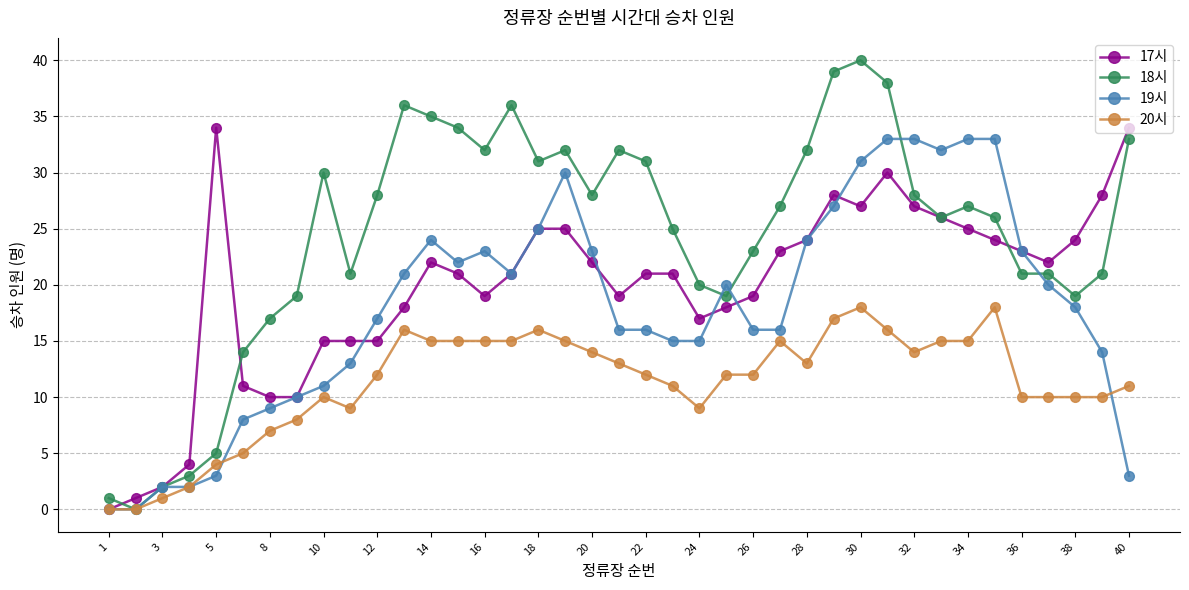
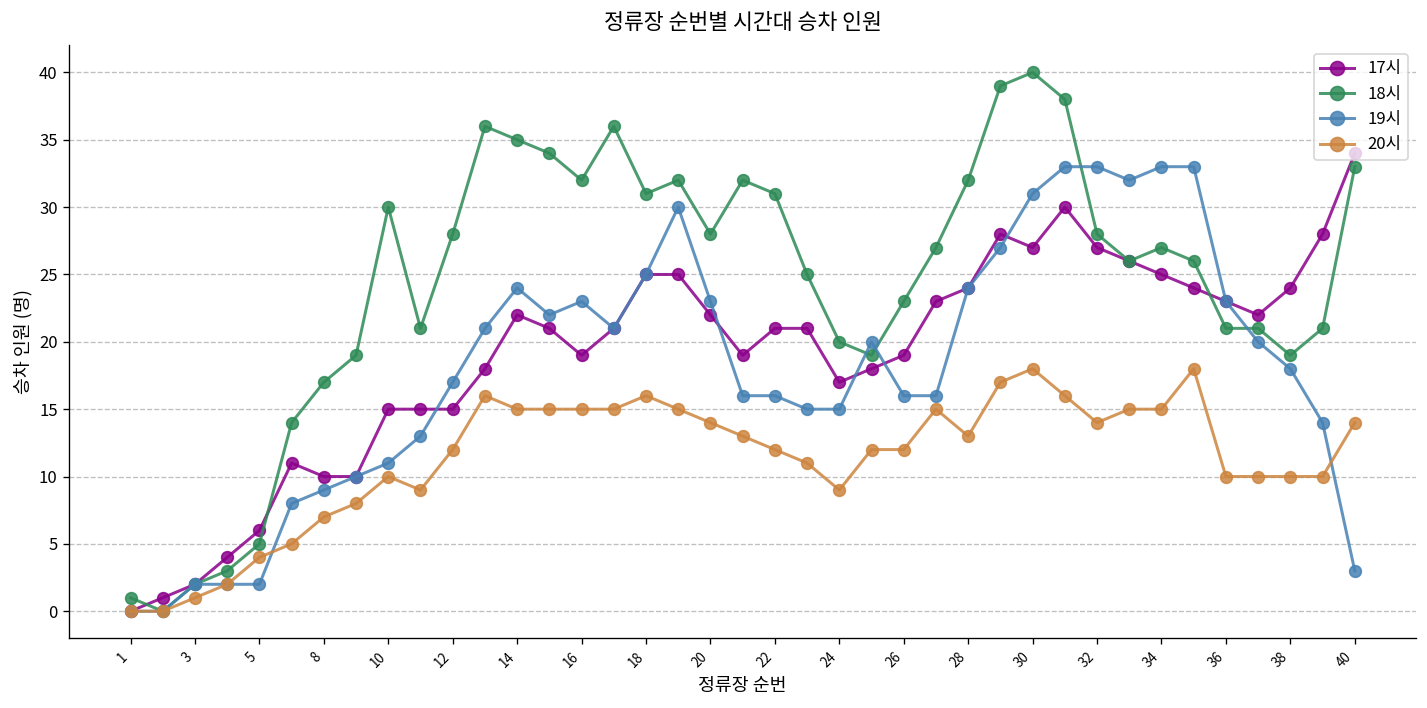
17시, 5: 34 -> 6
19시, 5: 3 -> 2
20시, 40: 11 -> 14
